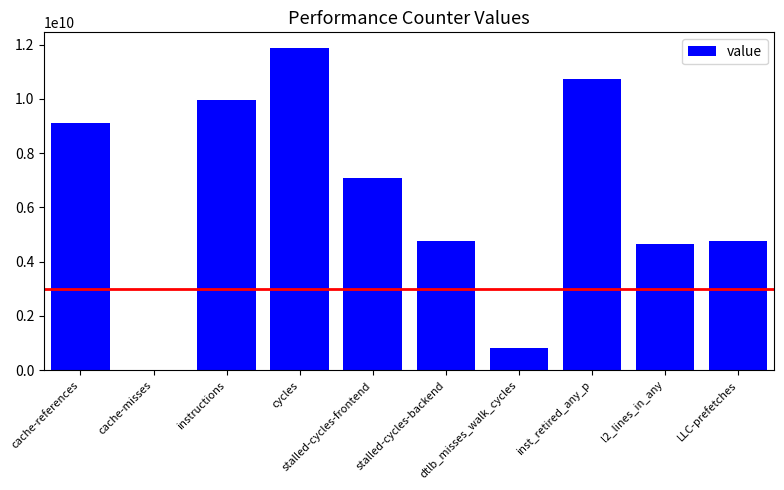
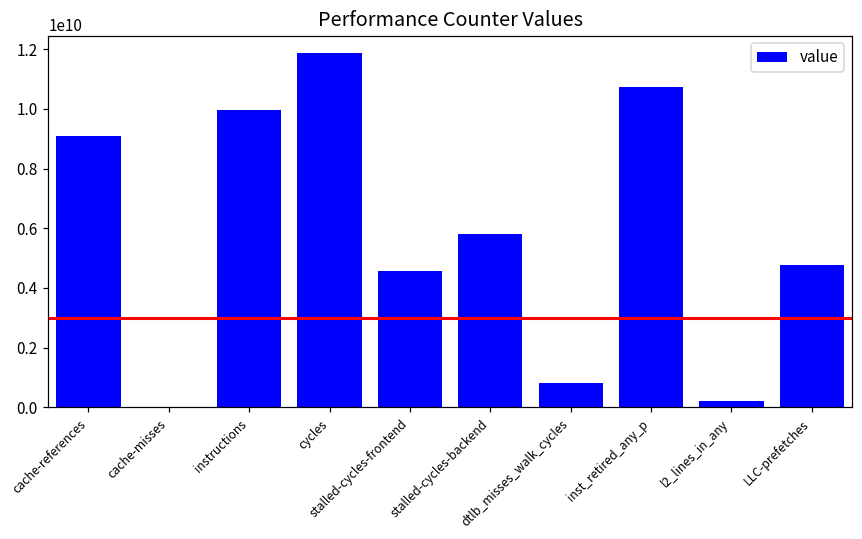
stalled-cycles-frontend: 7100000000 -> 4600000000
stalled-cycles-backend: 4800000000 -> 5800000000
l2_lines_in_any: 4700000000 -> 200000000
